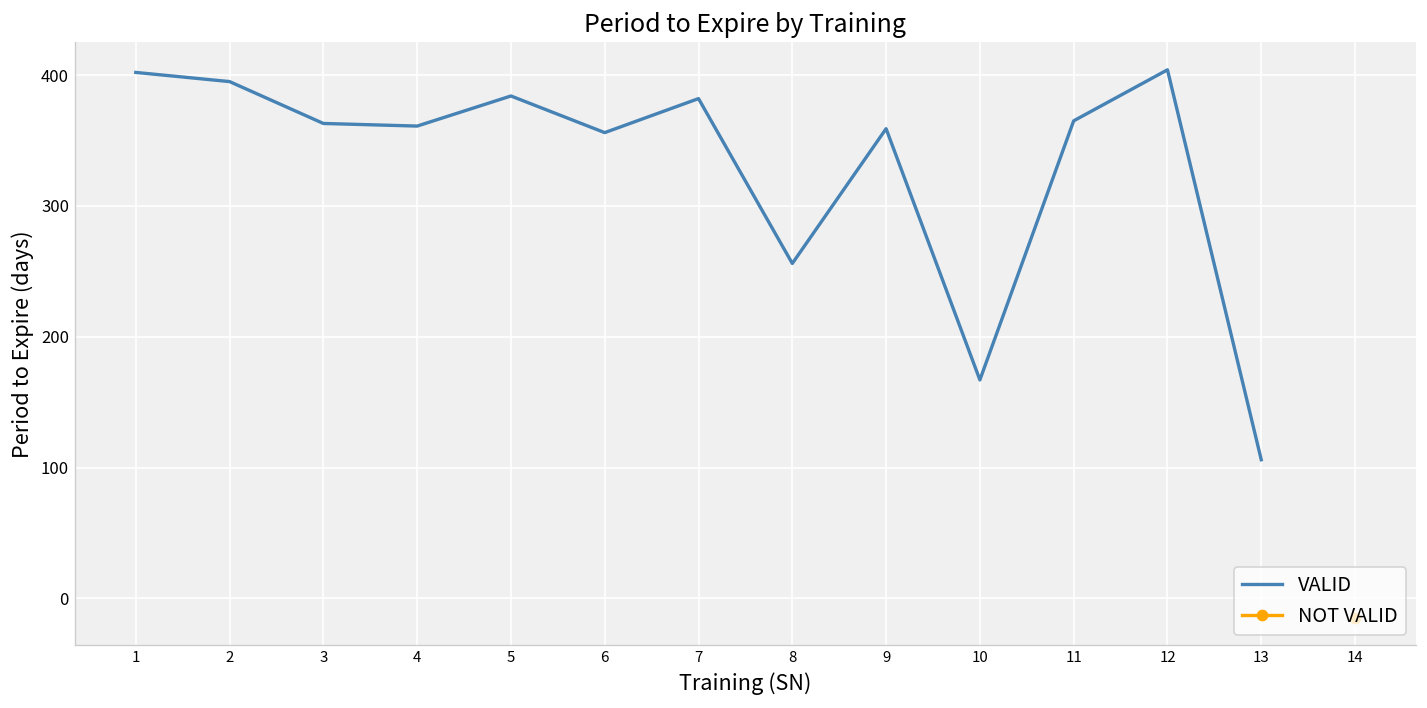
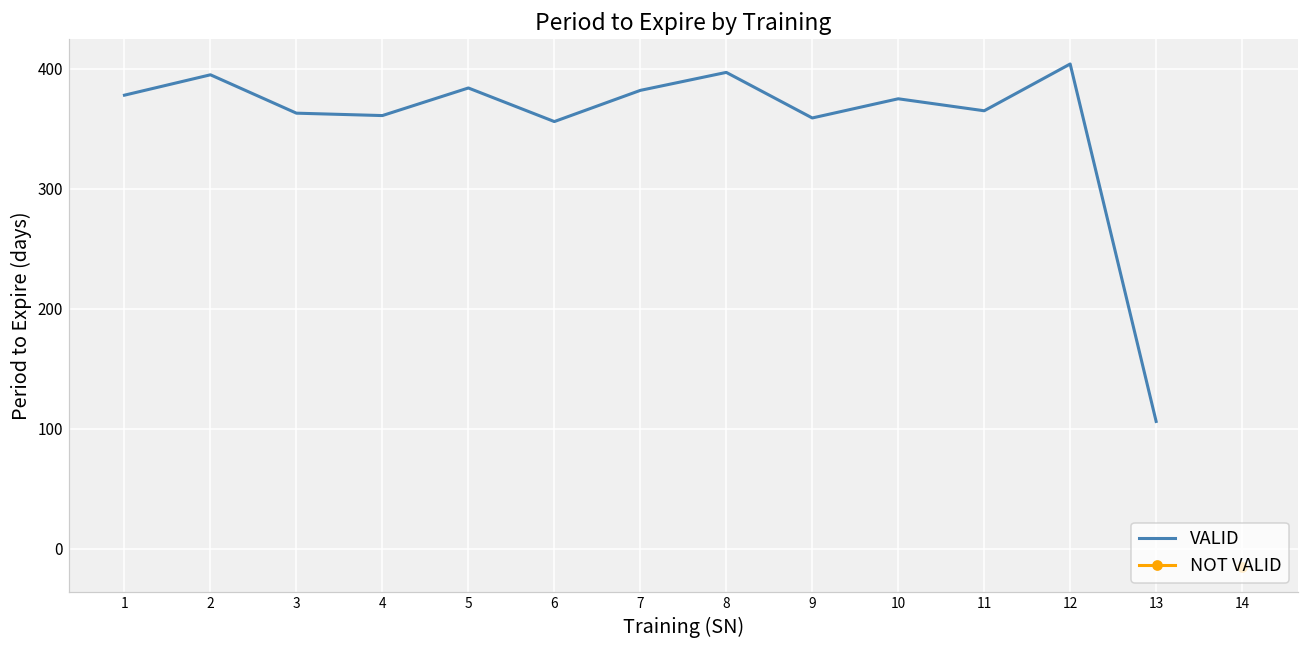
VALID, 1: 402 -> 378
VALID, 8: 256 -> 397
VALID, 10: 167 -> 375
